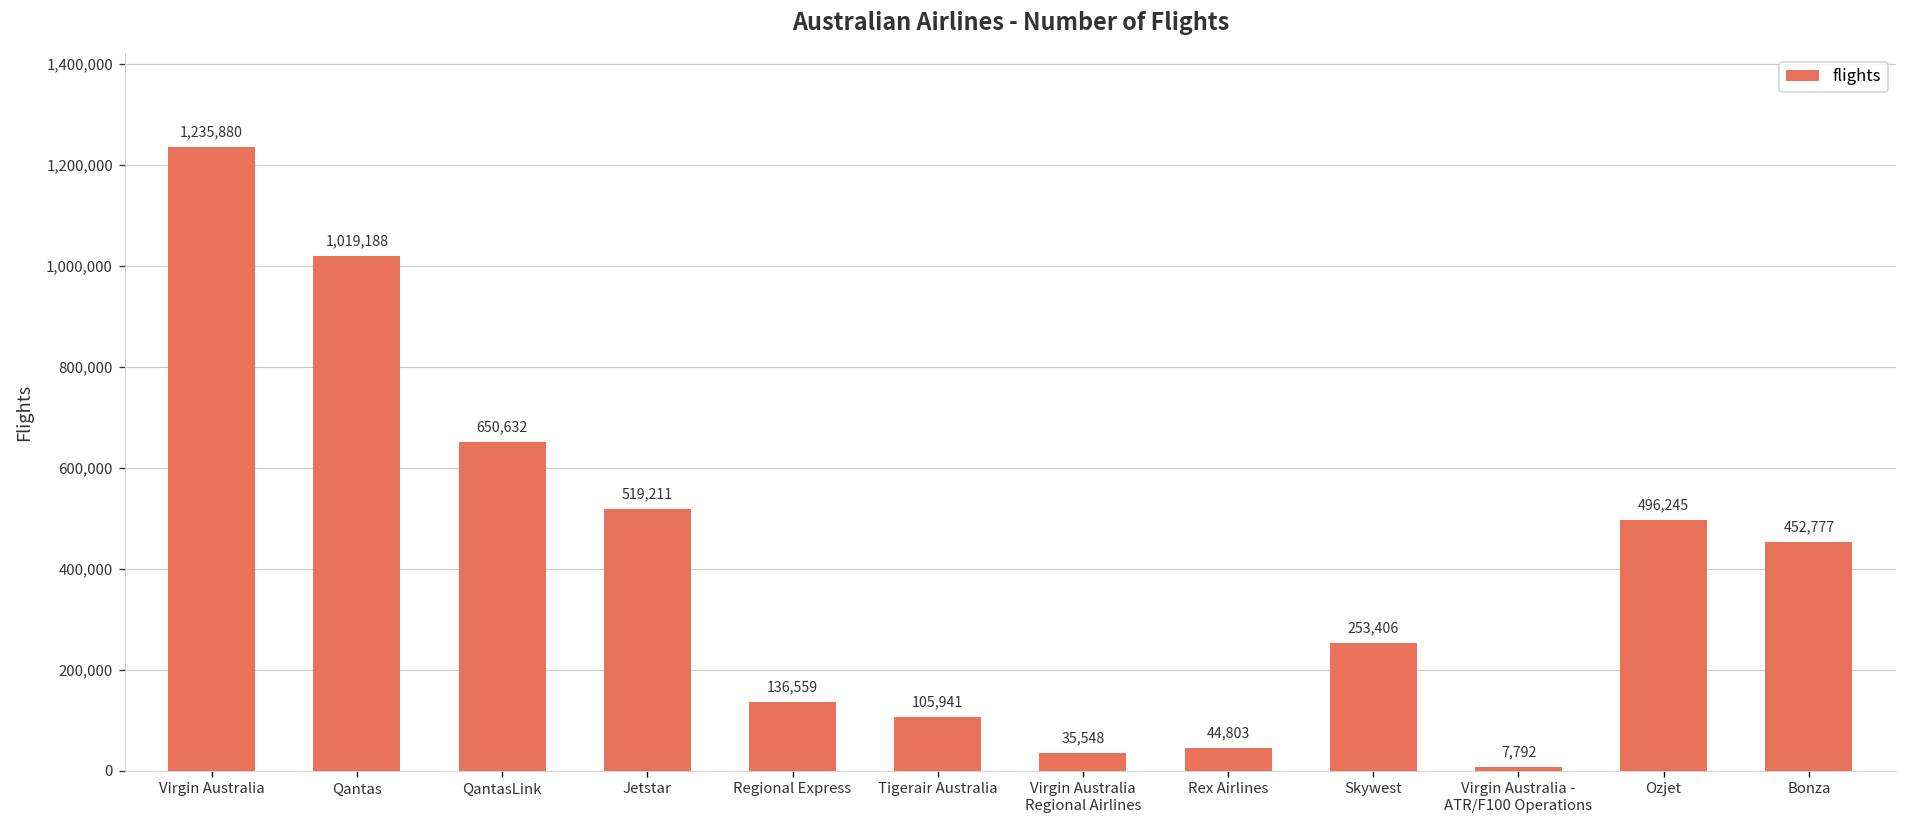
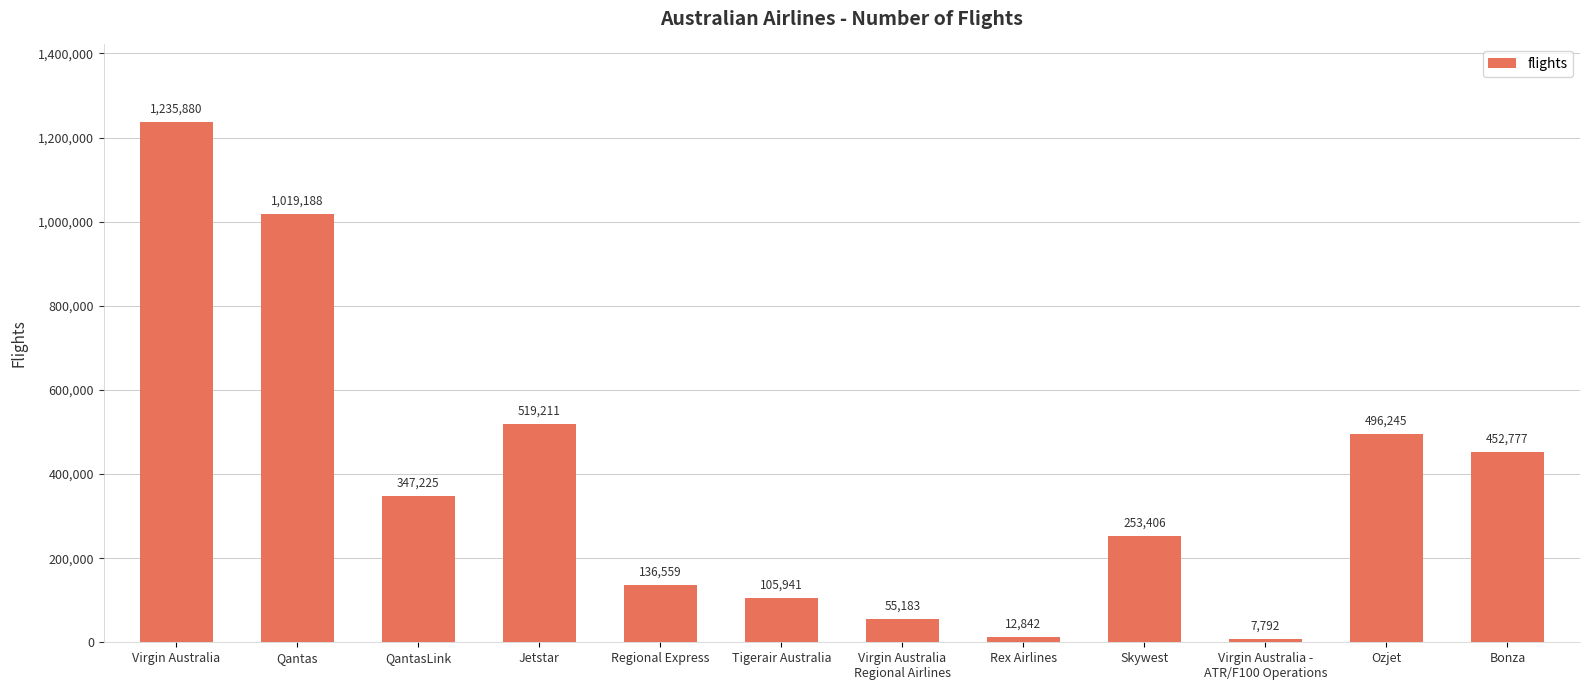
QantasLink: 650,632 -> 347,225
Virgin Australia Regional Airlines: 35,548 -> 55,183
Rex Airlines: 44,803 -> 12,842
